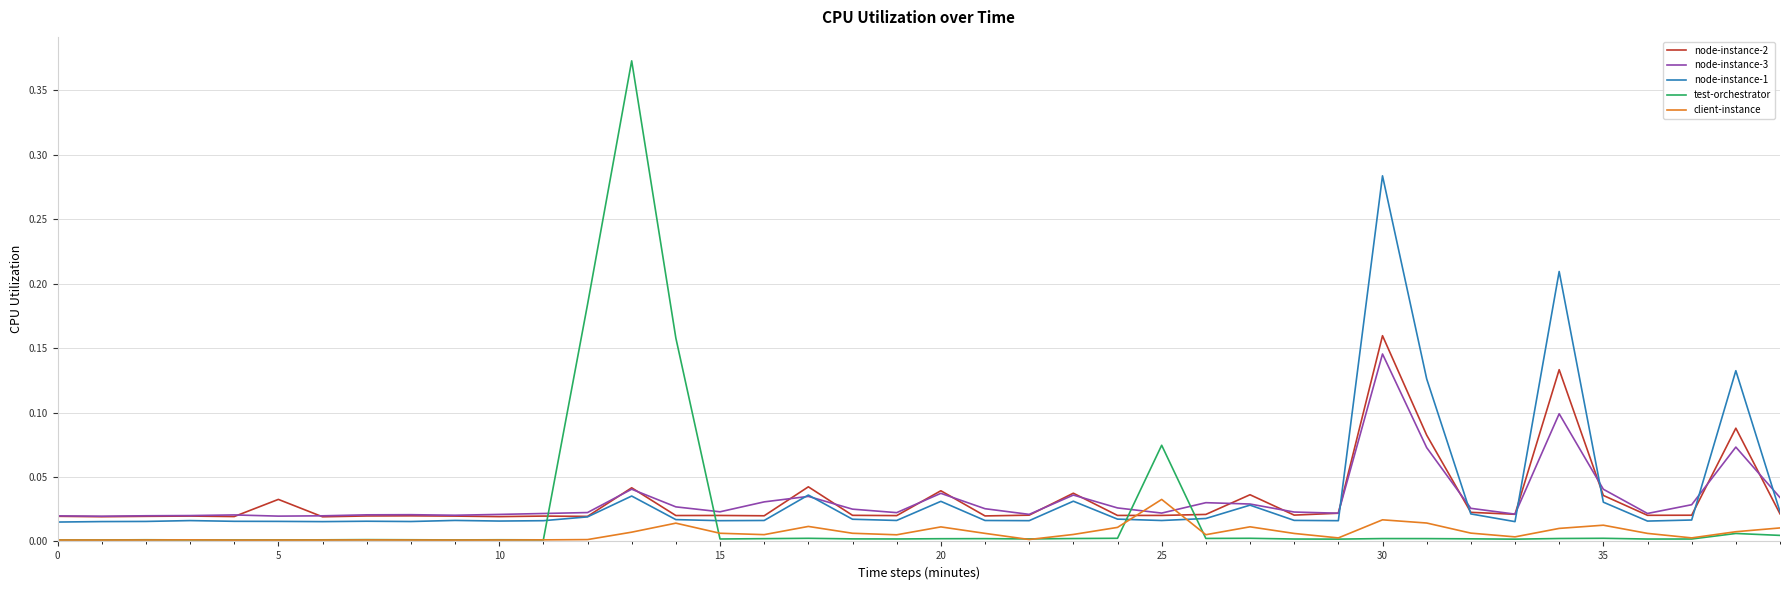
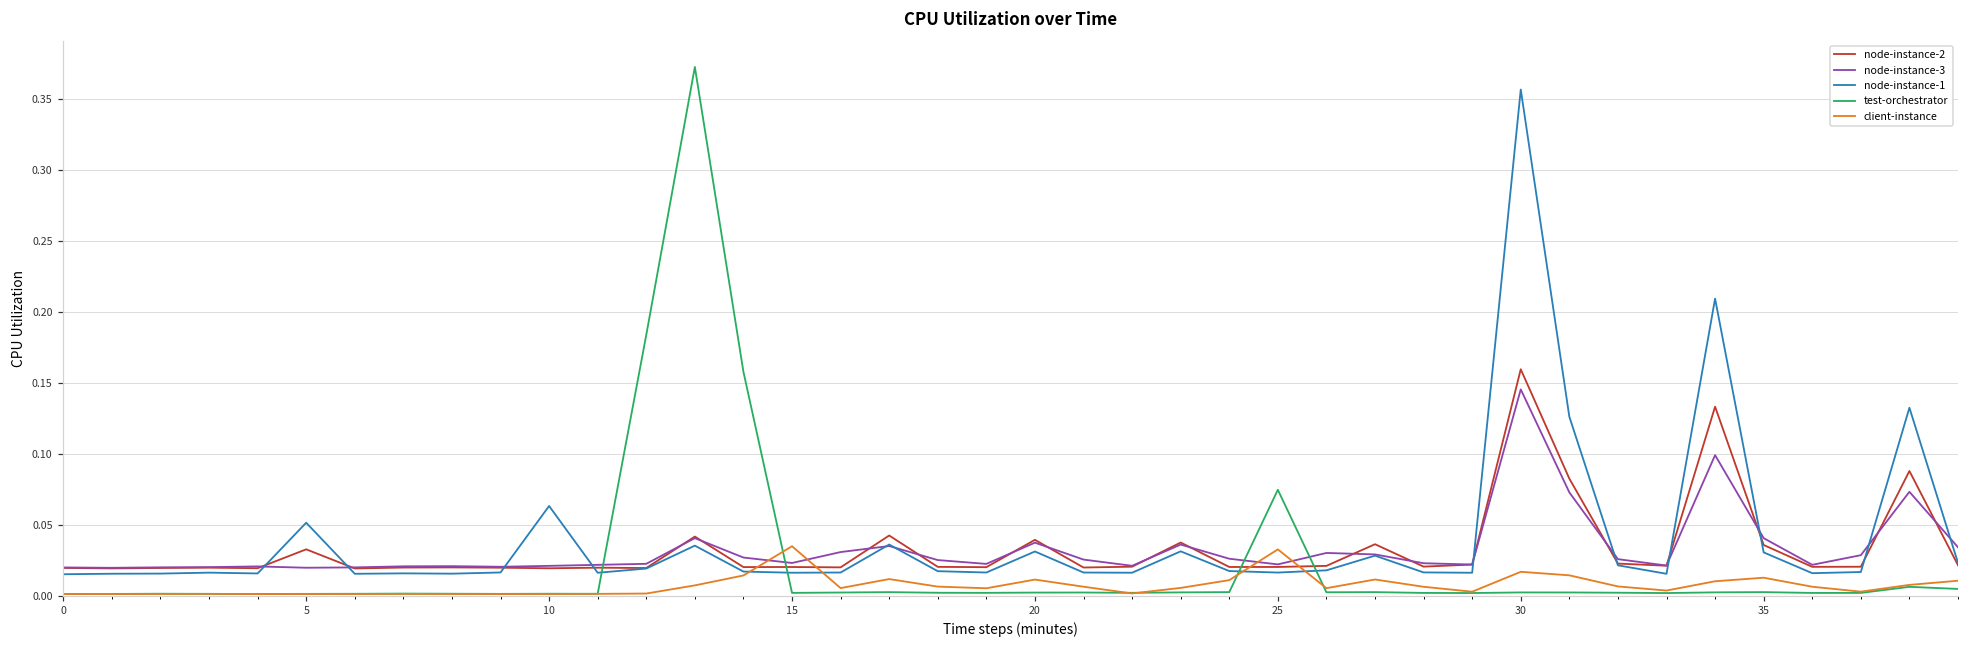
node-instance-1, 5: 0.016 -> 0.051
node-instance-1, 10: 0.016 -> 0.063
client-instance, 15: 0.006 -> 0.035
node-instance-1, 30: 0.284 -> 0.357
